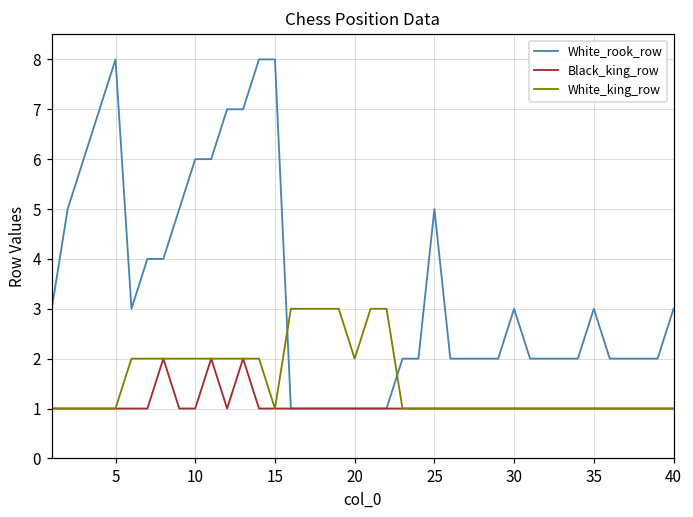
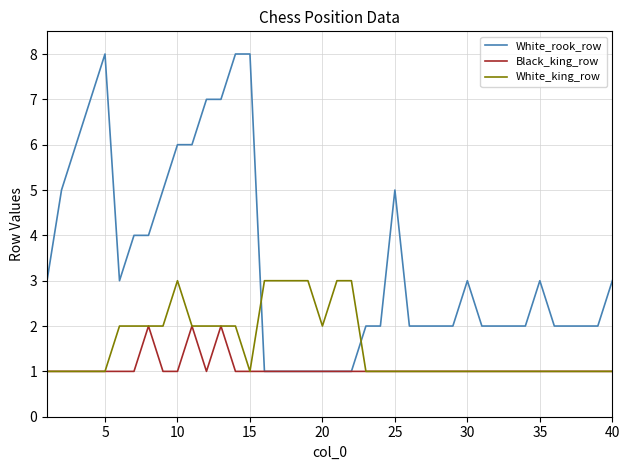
White_king_row, 10: 2 -> 3
